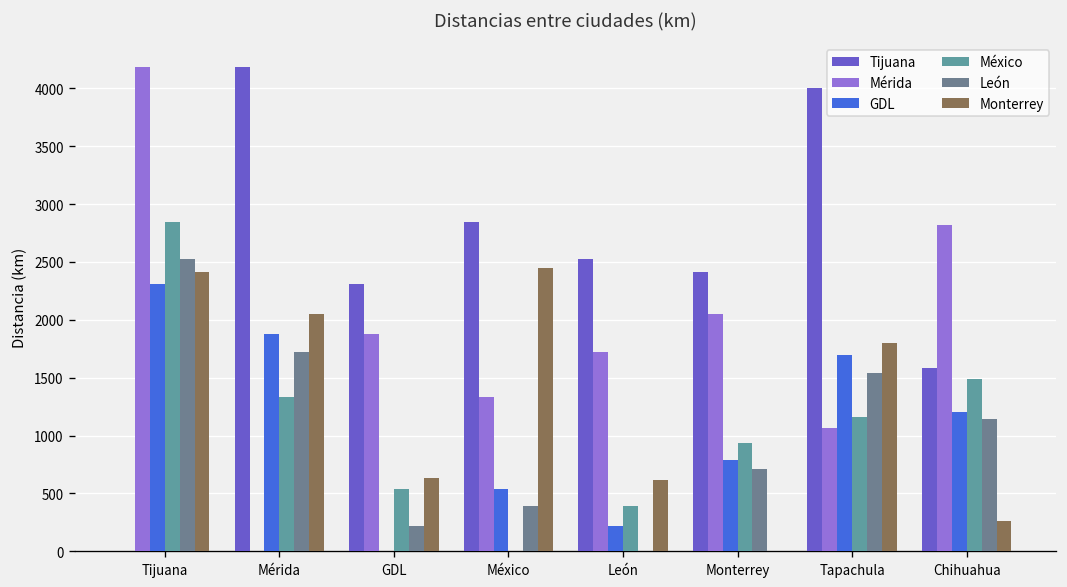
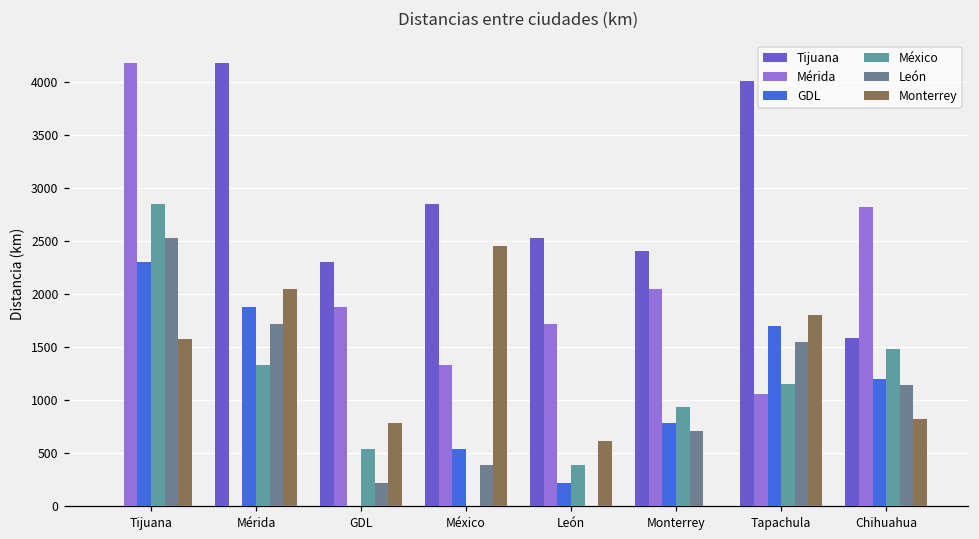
Monterrey, Tijuana: 2400 -> 1600
Monterrey, GDL: 600 -> 800
Monterrey, Chihuahua: 300 -> 800
